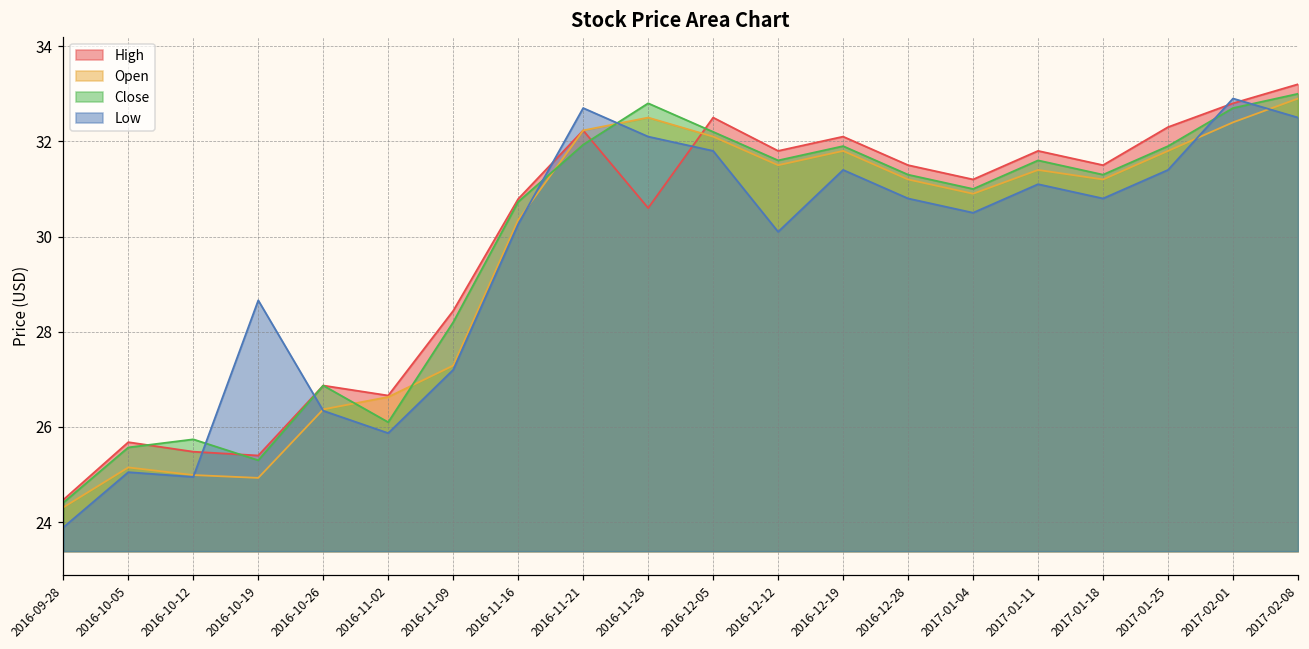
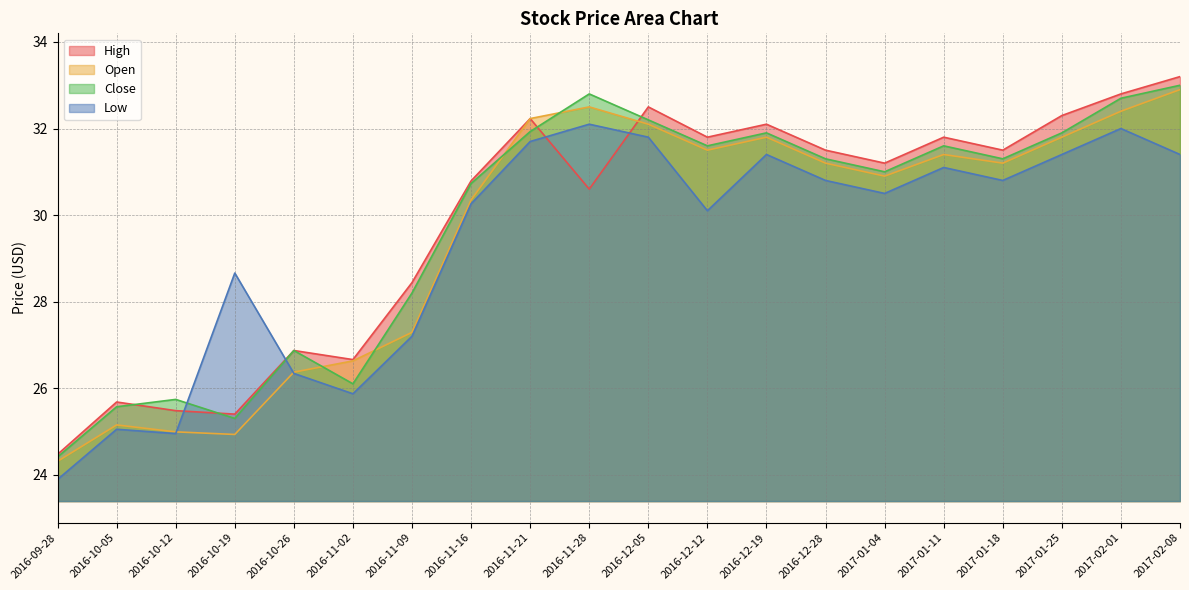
Low, 2016-11-21: 32.7 -> 31.7
Low, 2017-02-01: 32.9 -> 32.0
Low, 2017-02-08: 32.5 -> 31.4
